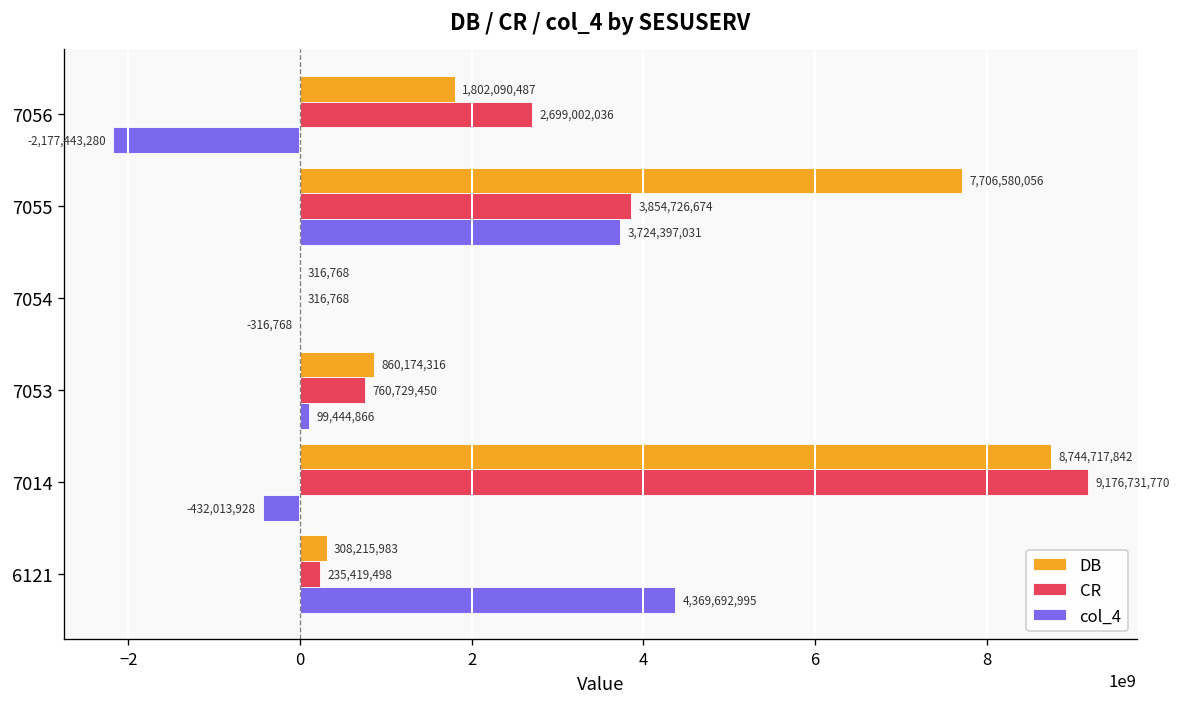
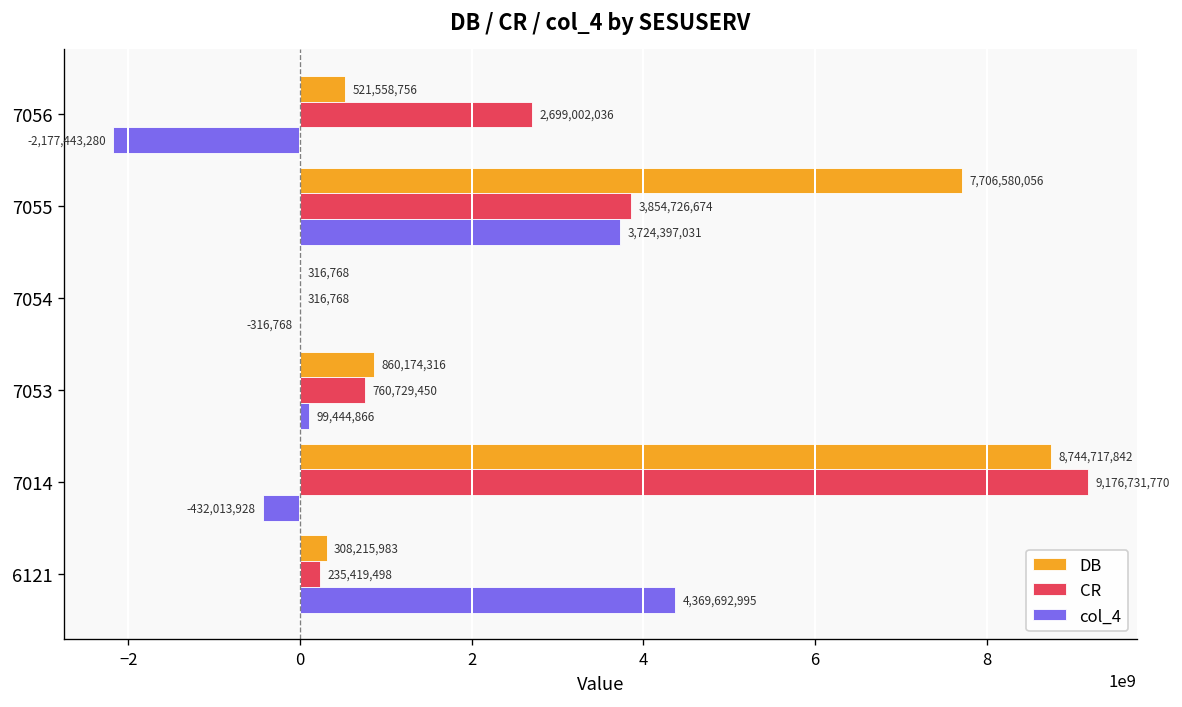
DB, 7056: 1,802,090,487 -> 521,558,756
